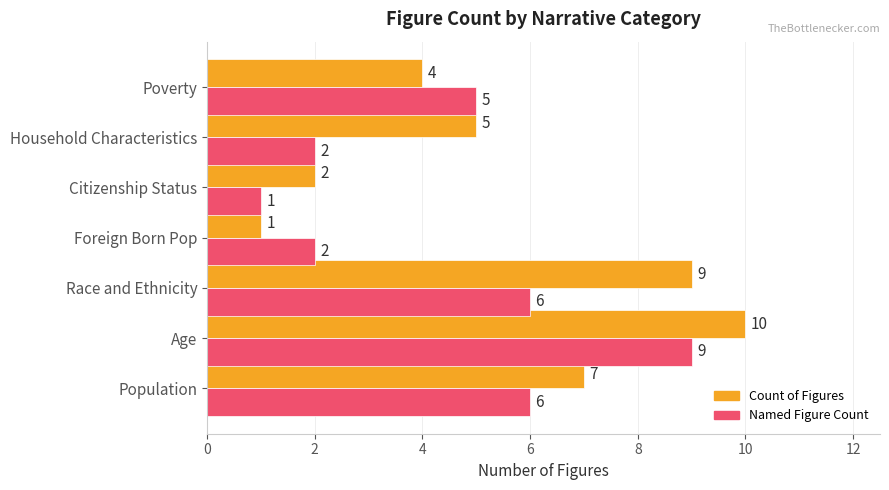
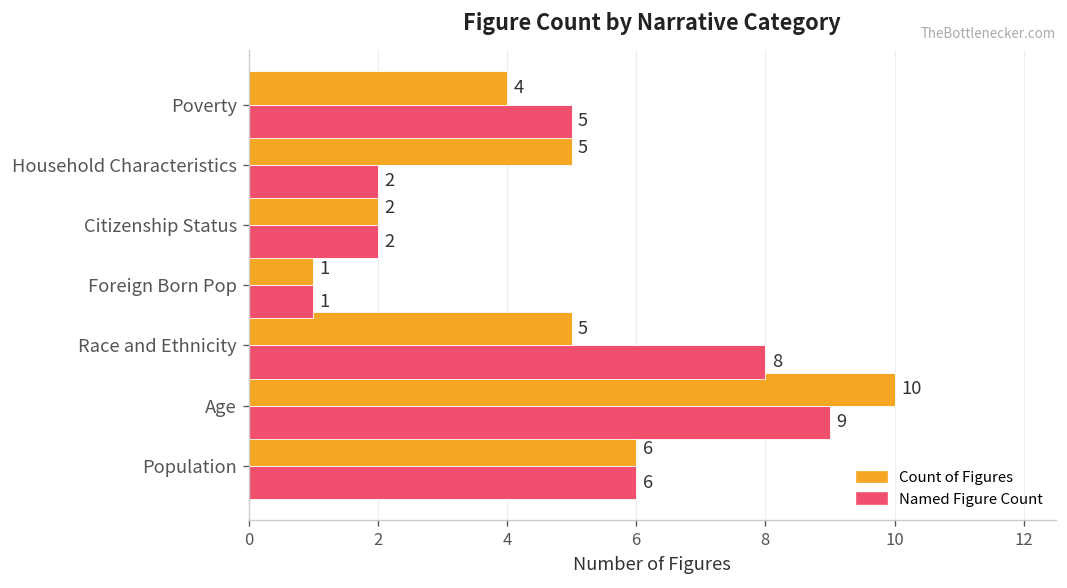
Named Figure Count, Citizenship Status: 1 -> 2
Named Figure Count, Foreign Born Pop: 2 -> 1
Count of Figures, Race and Ethnicity: 9 -> 5
Named Figure Count, Race and Ethnicity: 6 -> 8
Count of Figures, Population: 7 -> 6
